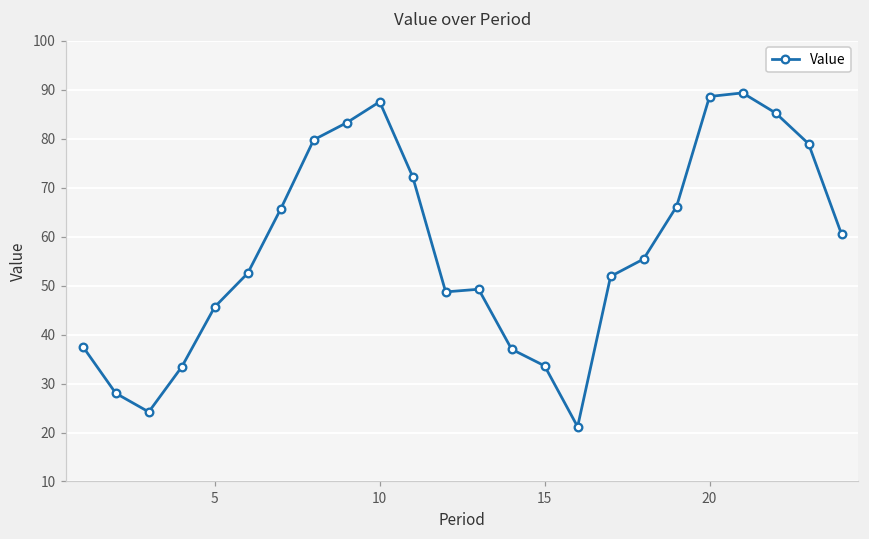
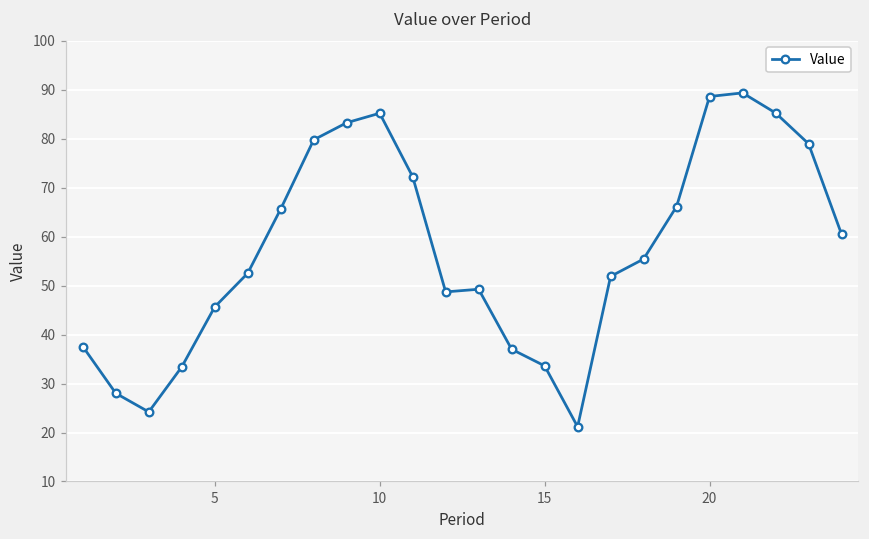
10: 88 -> 85
